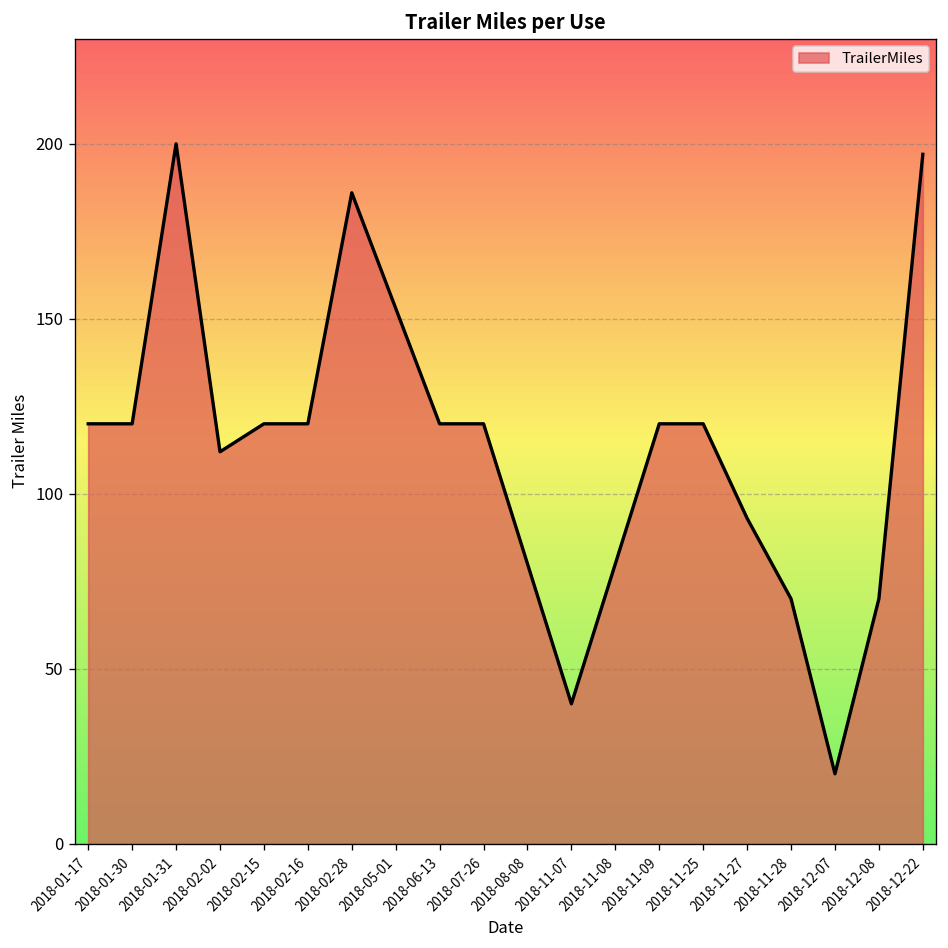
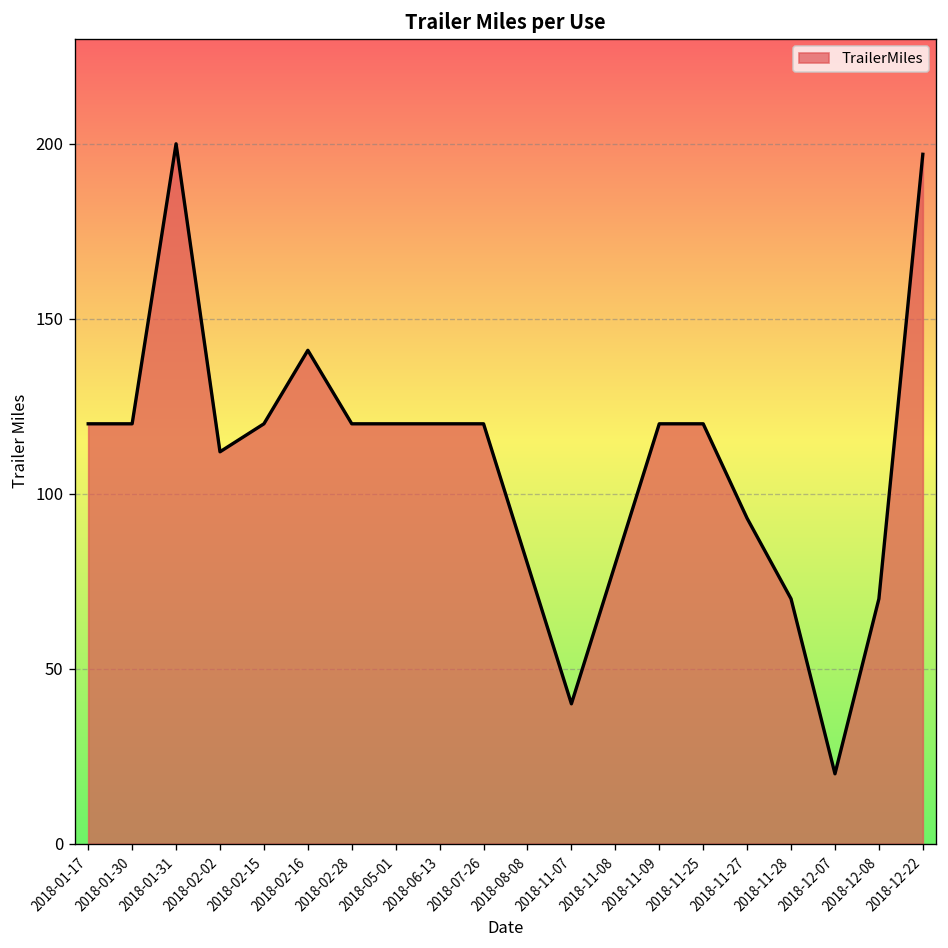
2018-02-16: 120 -> 141
2018-02-28: 186 -> 120
2018-05-01: 153 -> 120
